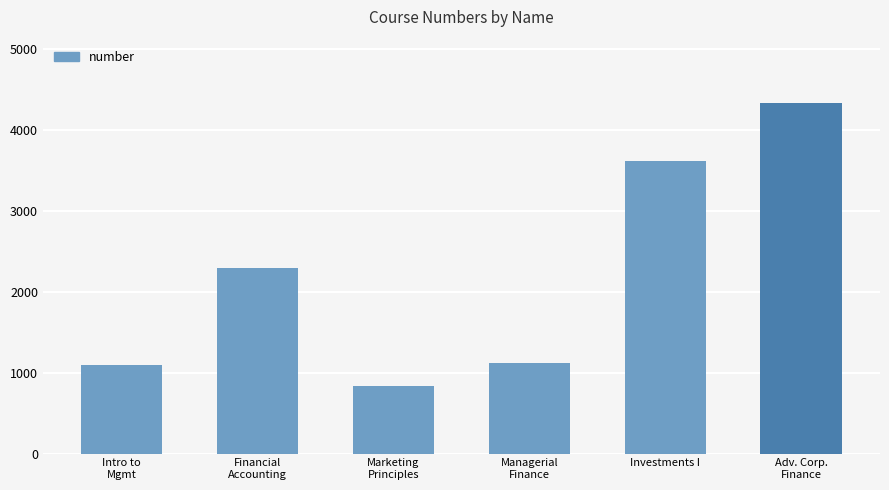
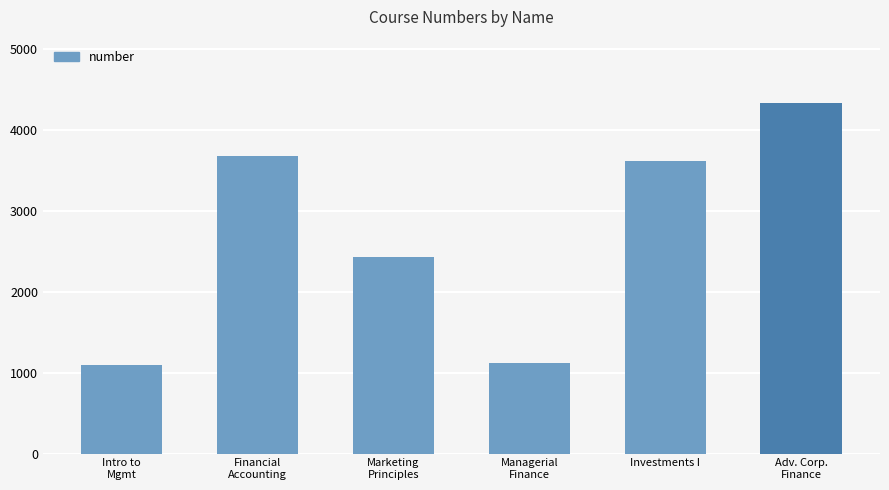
Financial Accounting: 2300 -> 3700
Marketing Principles: 800 -> 2400
